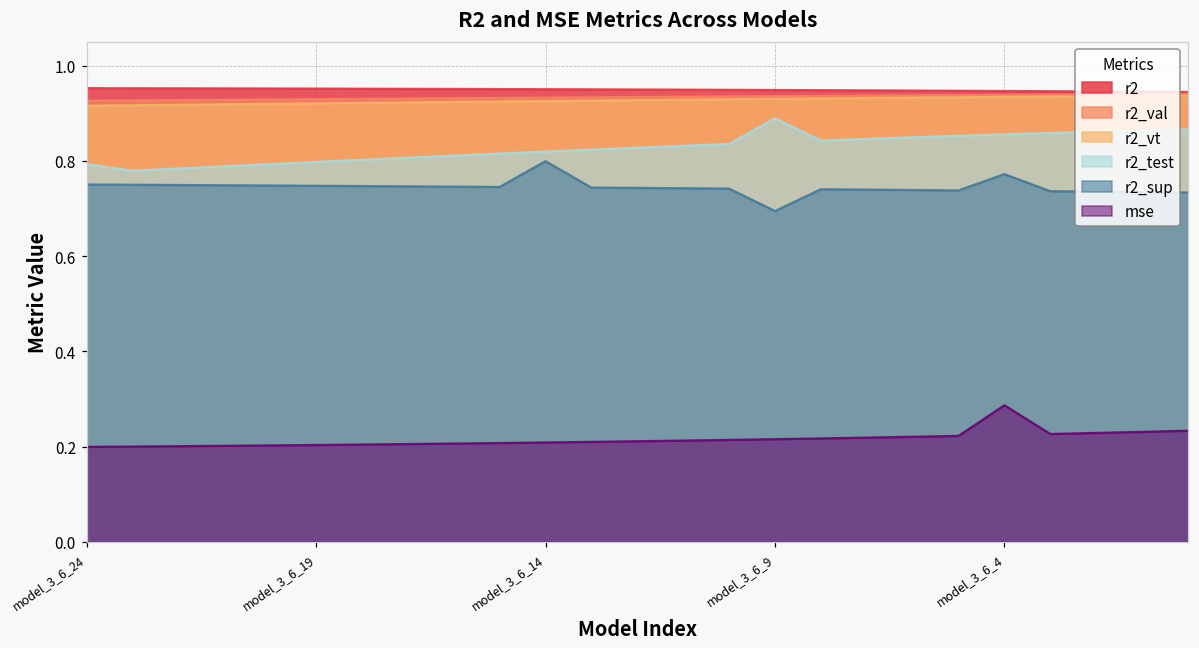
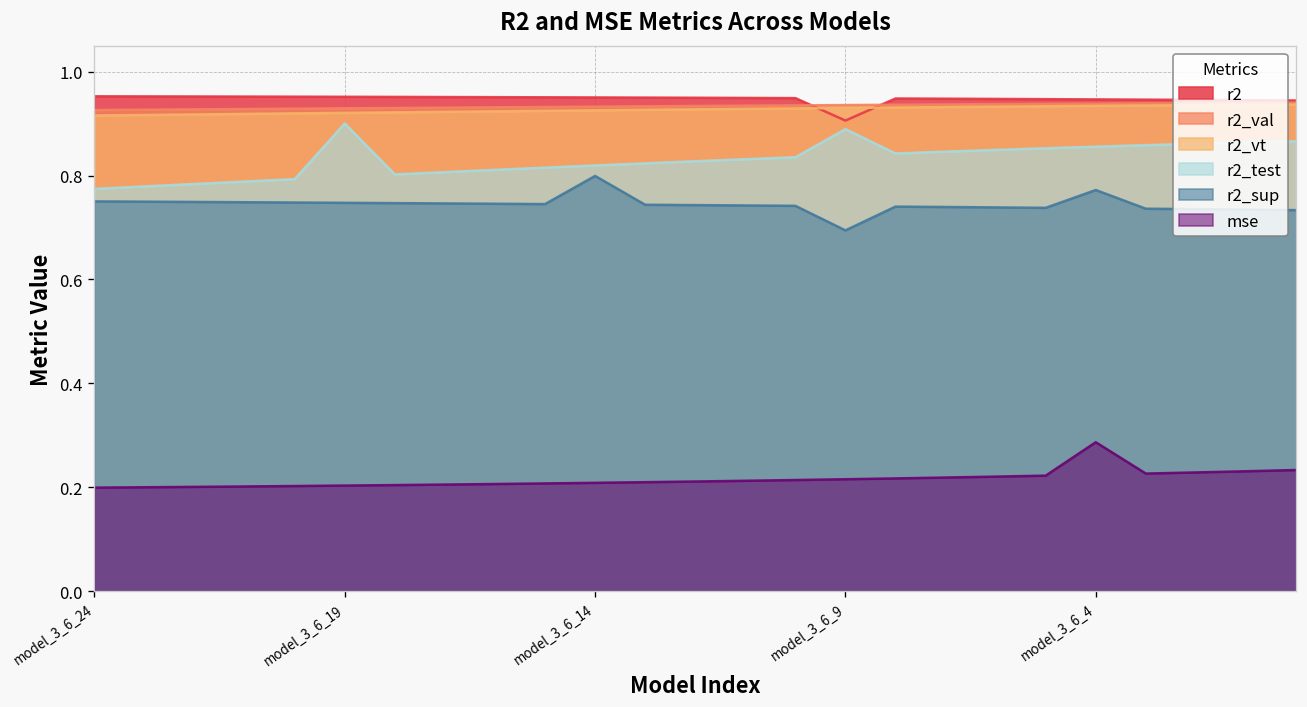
r2_test, model_3_6_24: 0.79 -> 0.77
r2_test, model_3_6_19: 0.80 -> 0.90
r2, model_3_6_9: 0.95 -> 0.91
